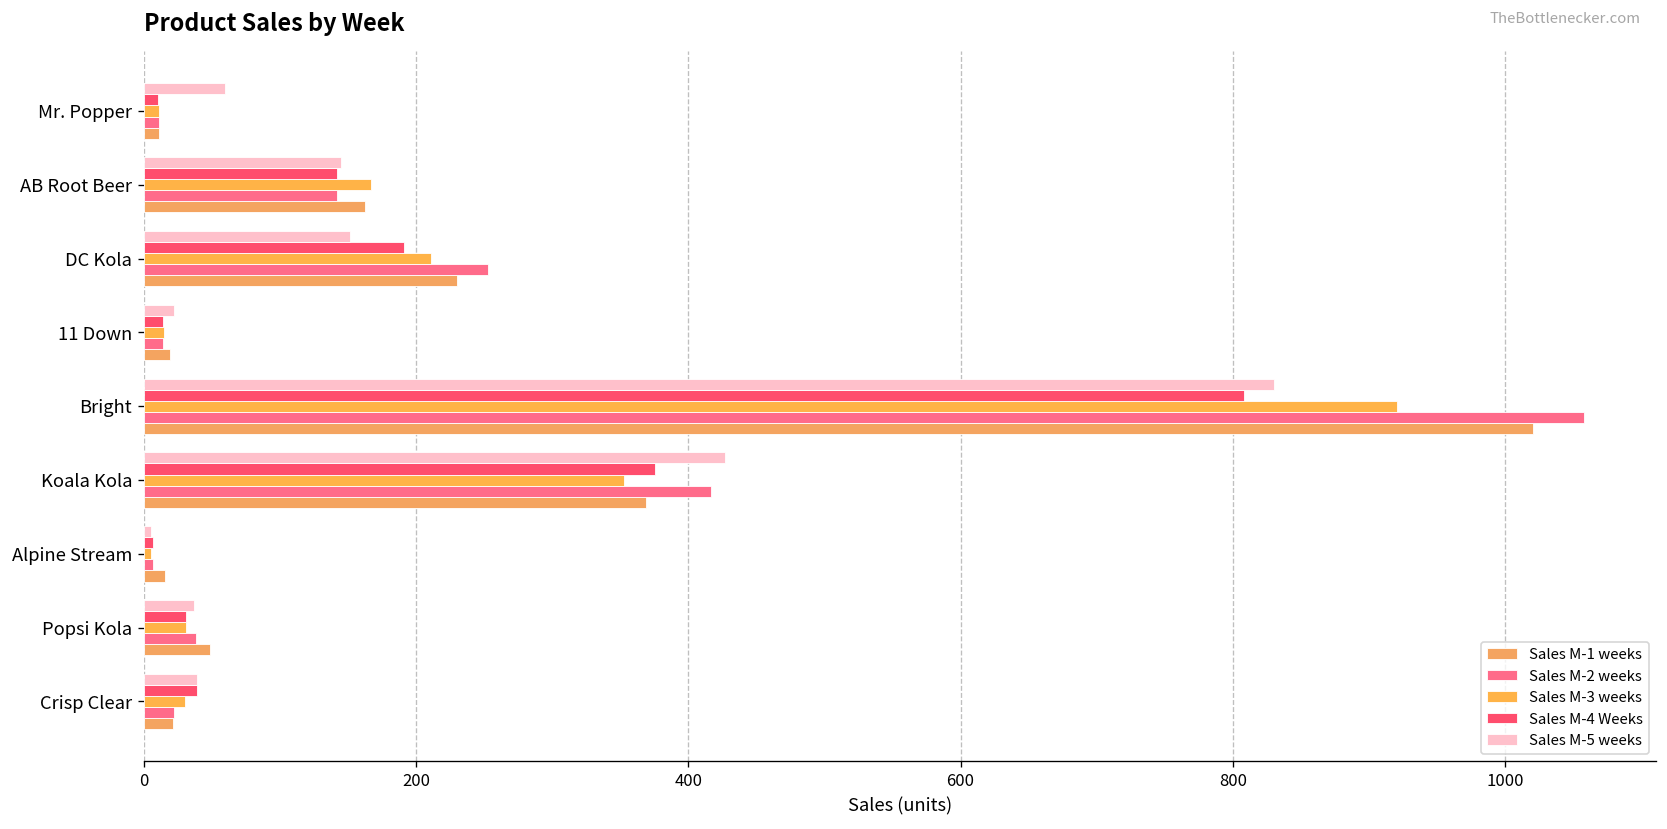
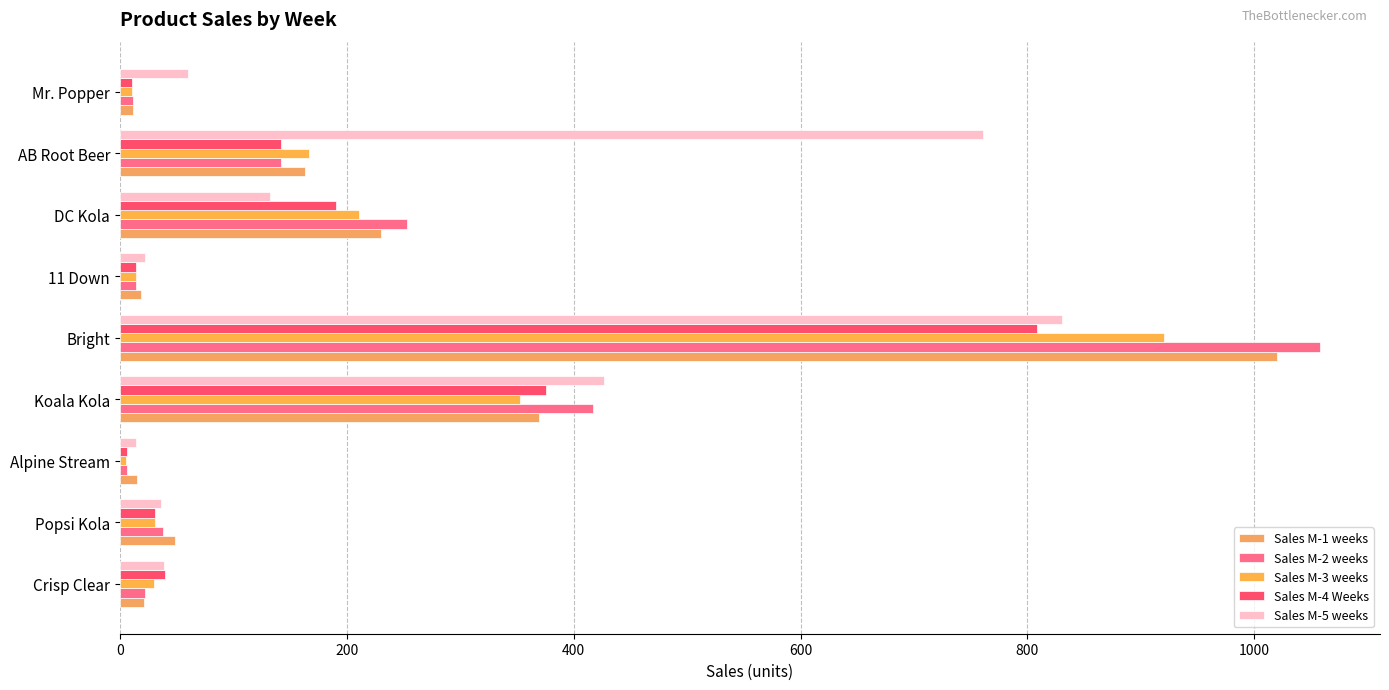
Sales M-5 weeks, AB Root Beer: 145 -> 761
Sales M-5 weeks, DC Kola: 152 -> 132
Sales M-5 weeks, Alpine Stream: 5 -> 14
